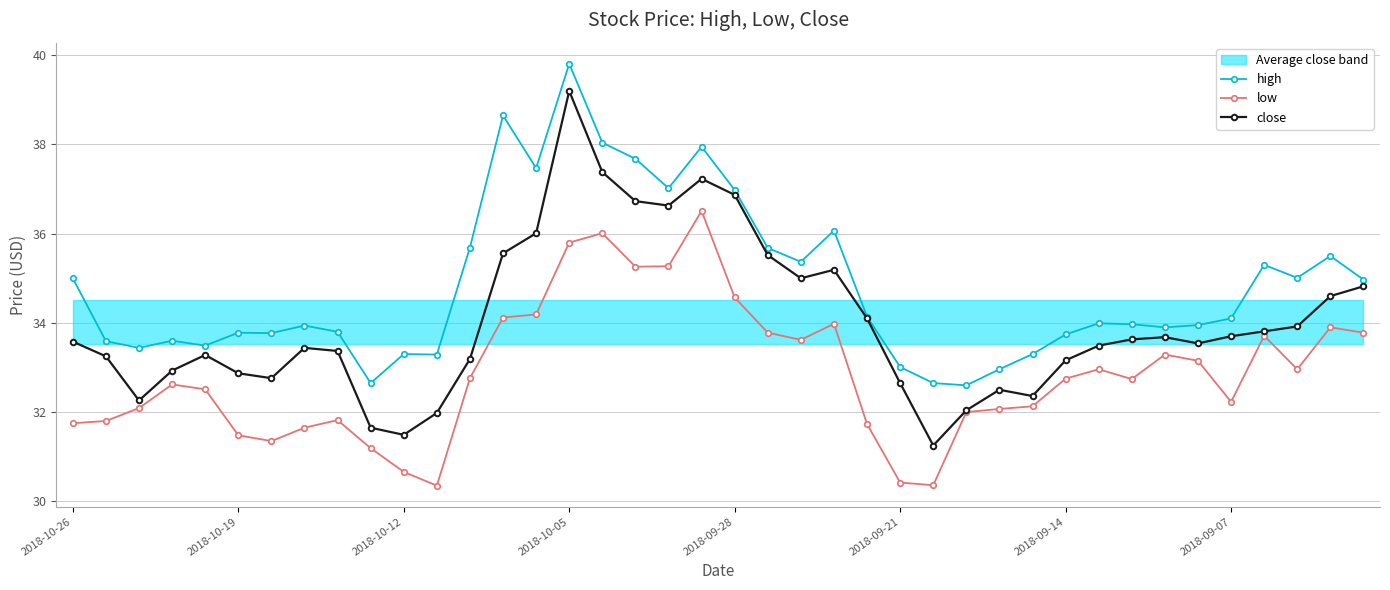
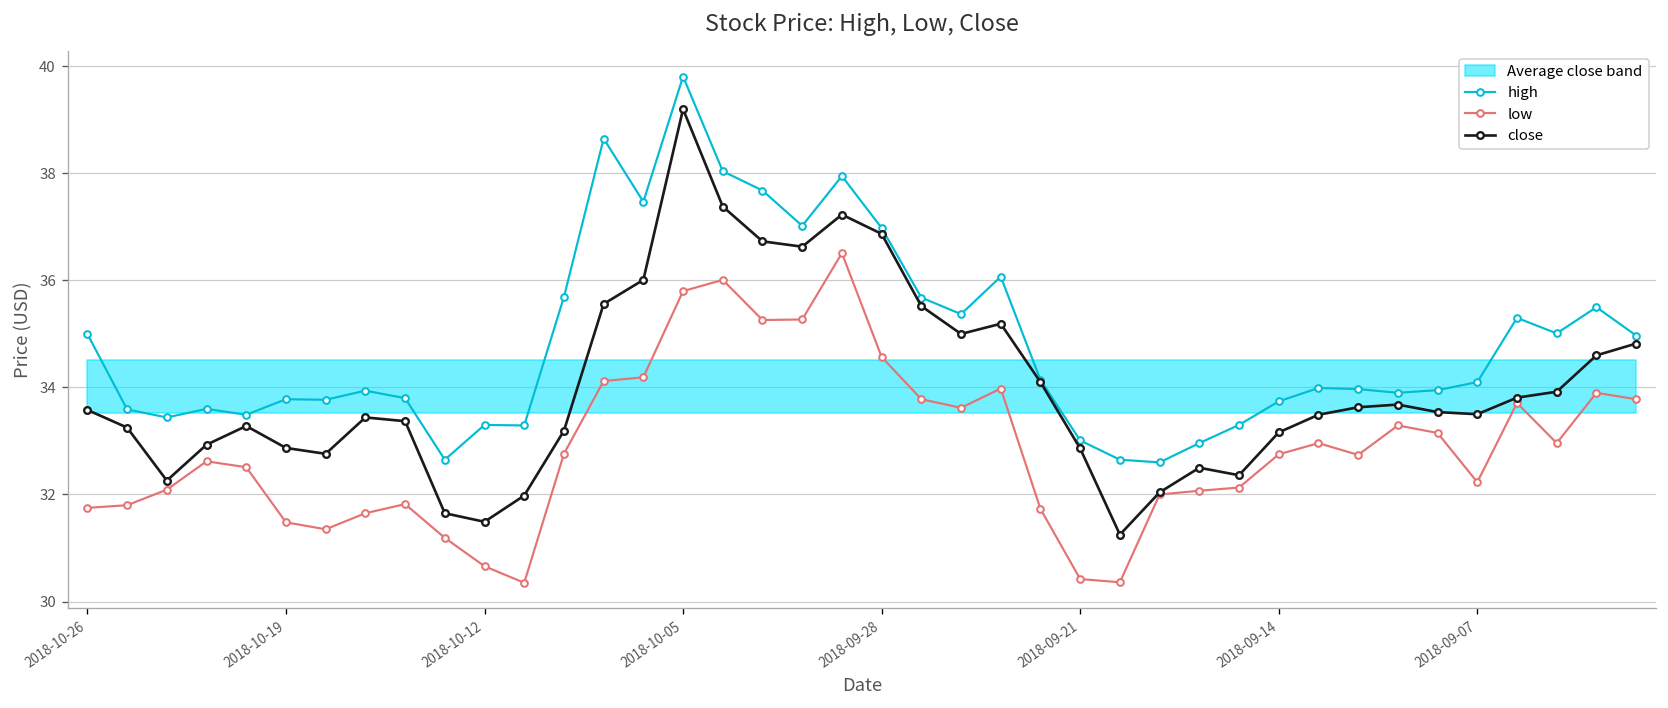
close, 2018-09-21: 32.7 -> 32.9
close, 2018-09-07: 33.7 -> 33.5
